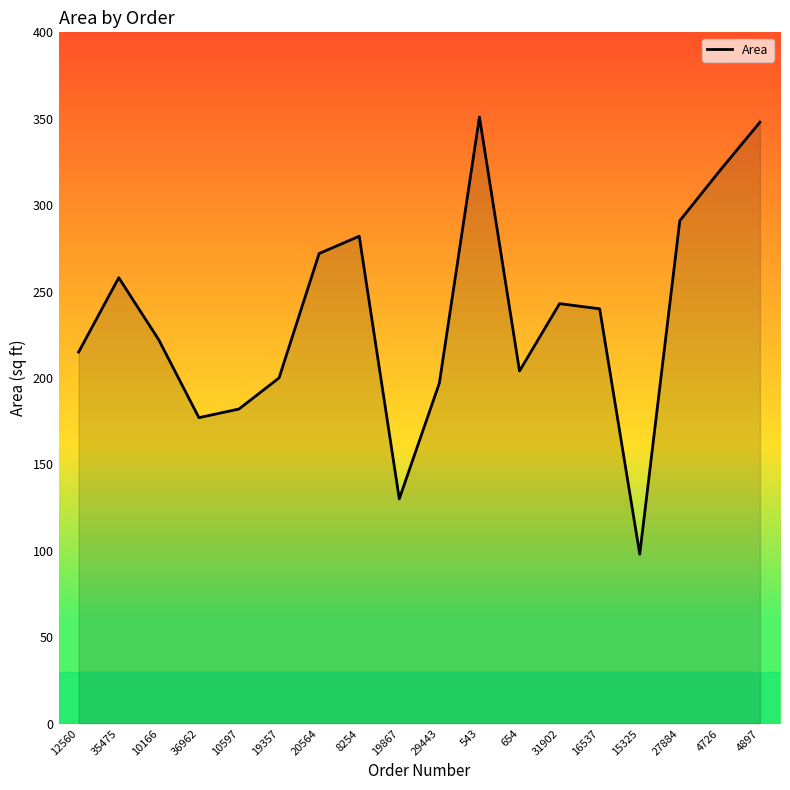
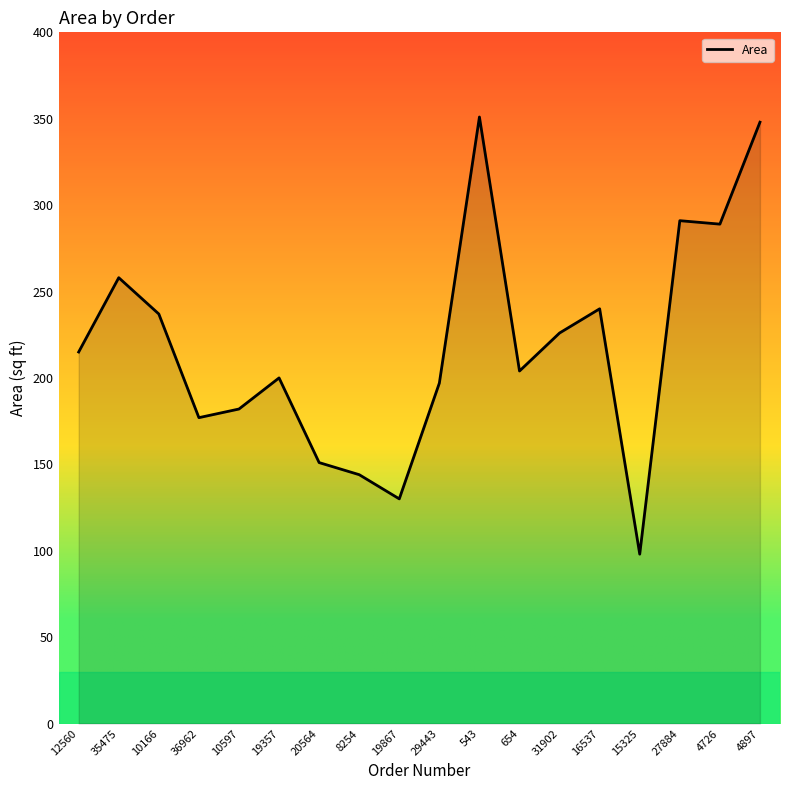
10166: 222 -> 237
20564: 272 -> 151
8254: 282 -> 144
31902: 243 -> 226
4726: 320 -> 289
